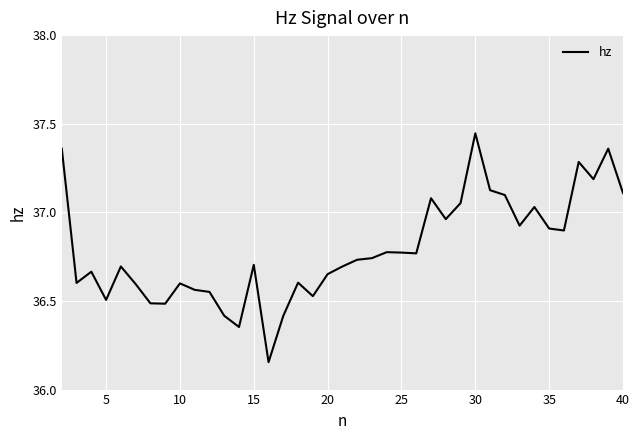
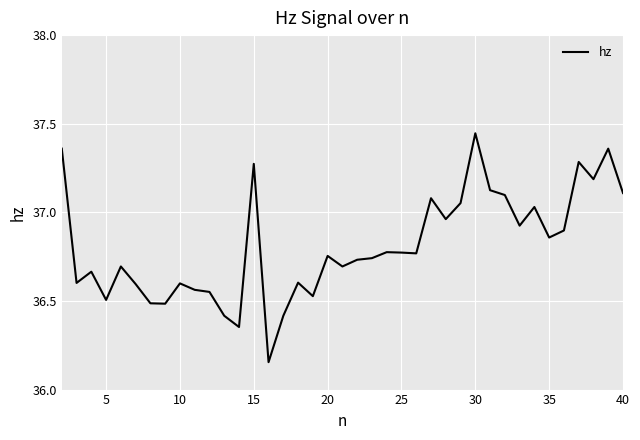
15: 36.70 -> 37.27
20: 36.65 -> 36.75
35: 36.91 -> 36.86
